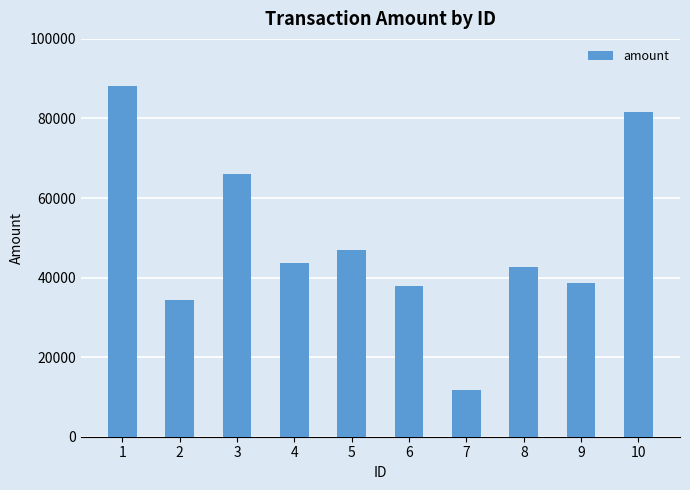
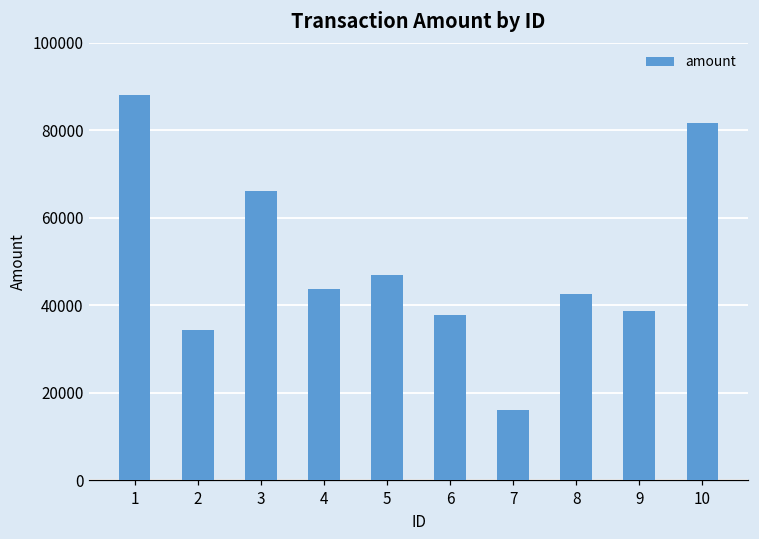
7: 12000 -> 16000
